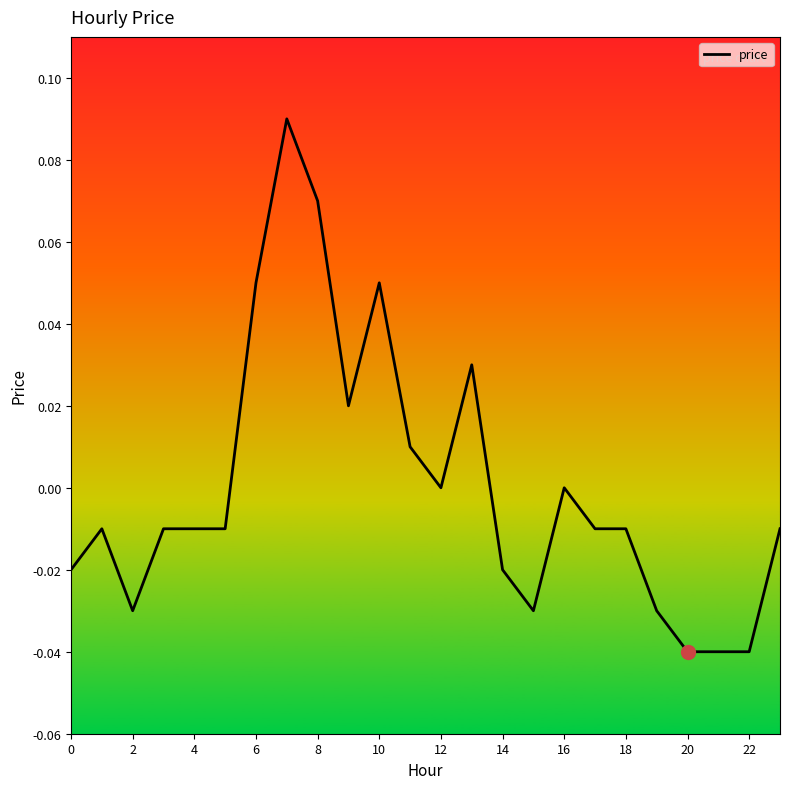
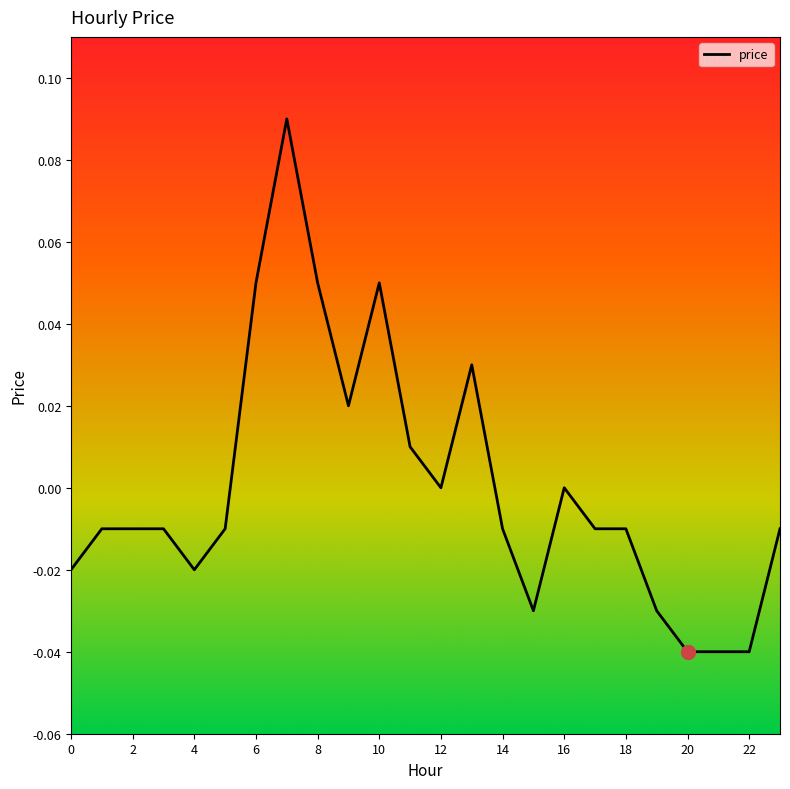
price, 2: -0.03 -> -0.01
price, 4: -0.01 -> -0.02
price, 8: 0.07 -> 0.05
price, 14: -0.02 -> -0.01
